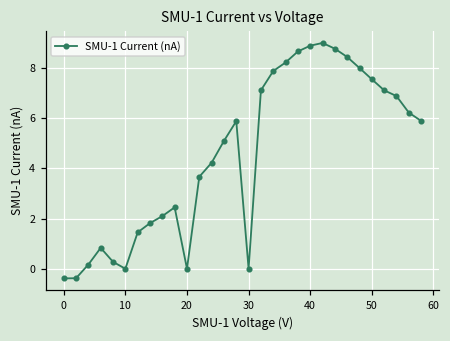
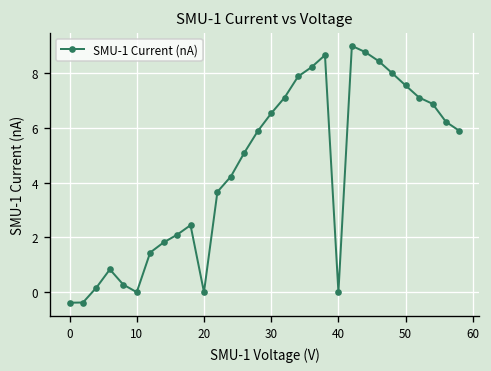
30: 0.0 -> 6.5
40: 8.9 -> 0.0
